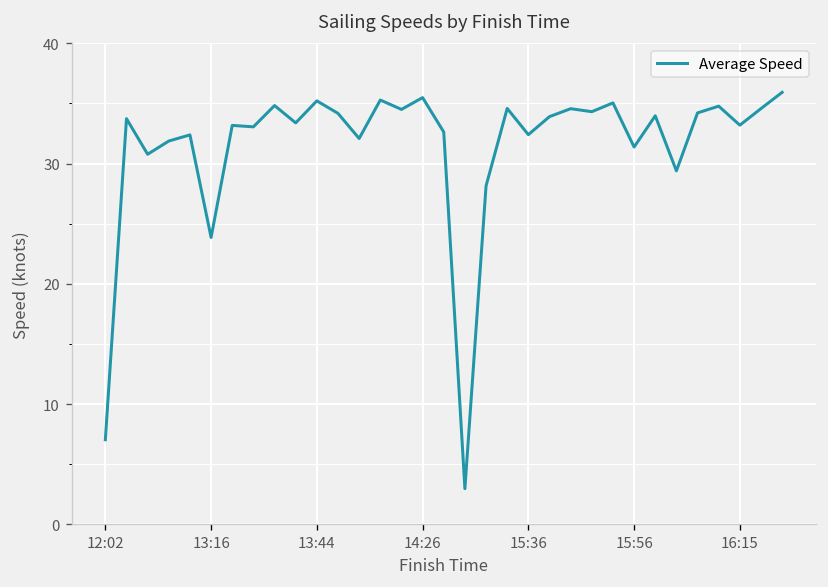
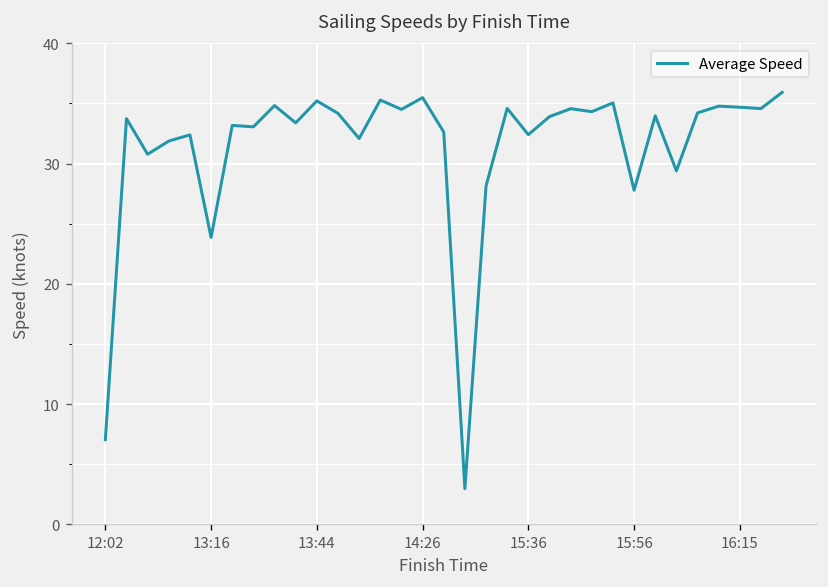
15:56: 31.4 -> 27.8
16:15: 33.2 -> 34.7
